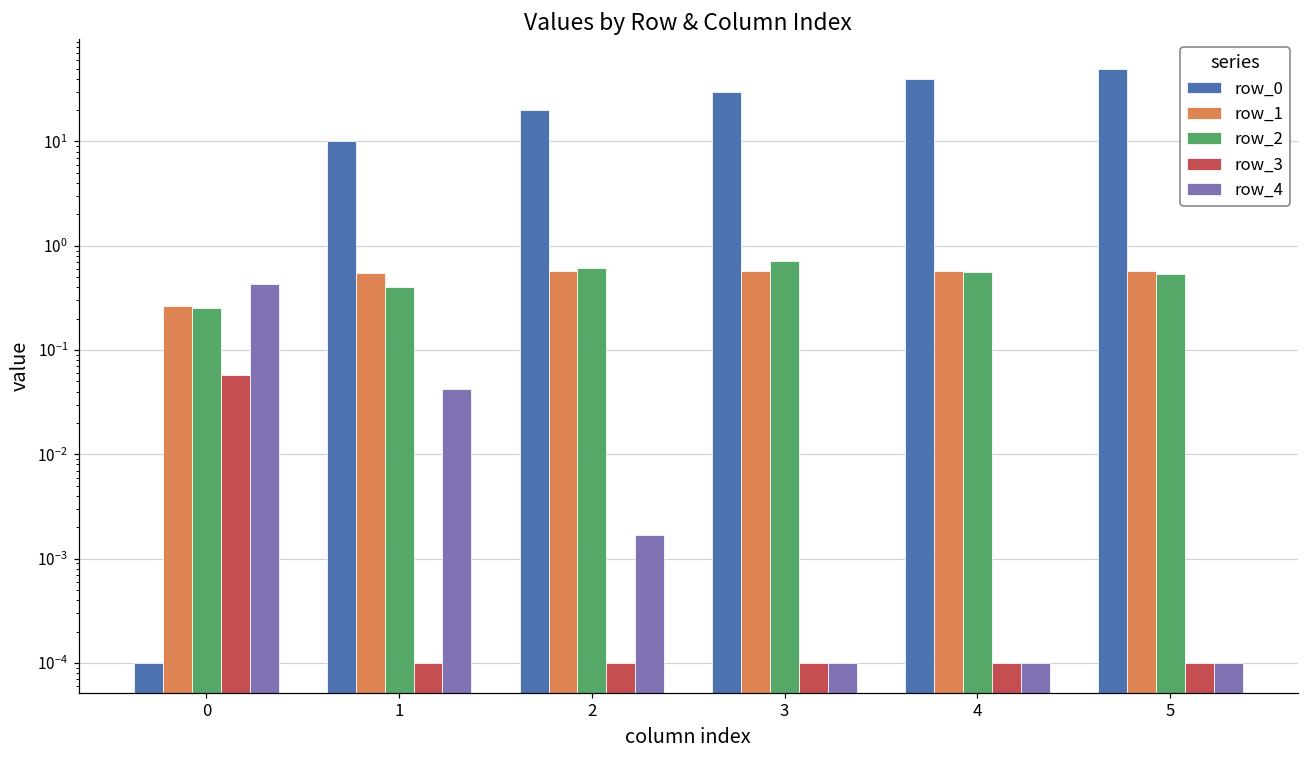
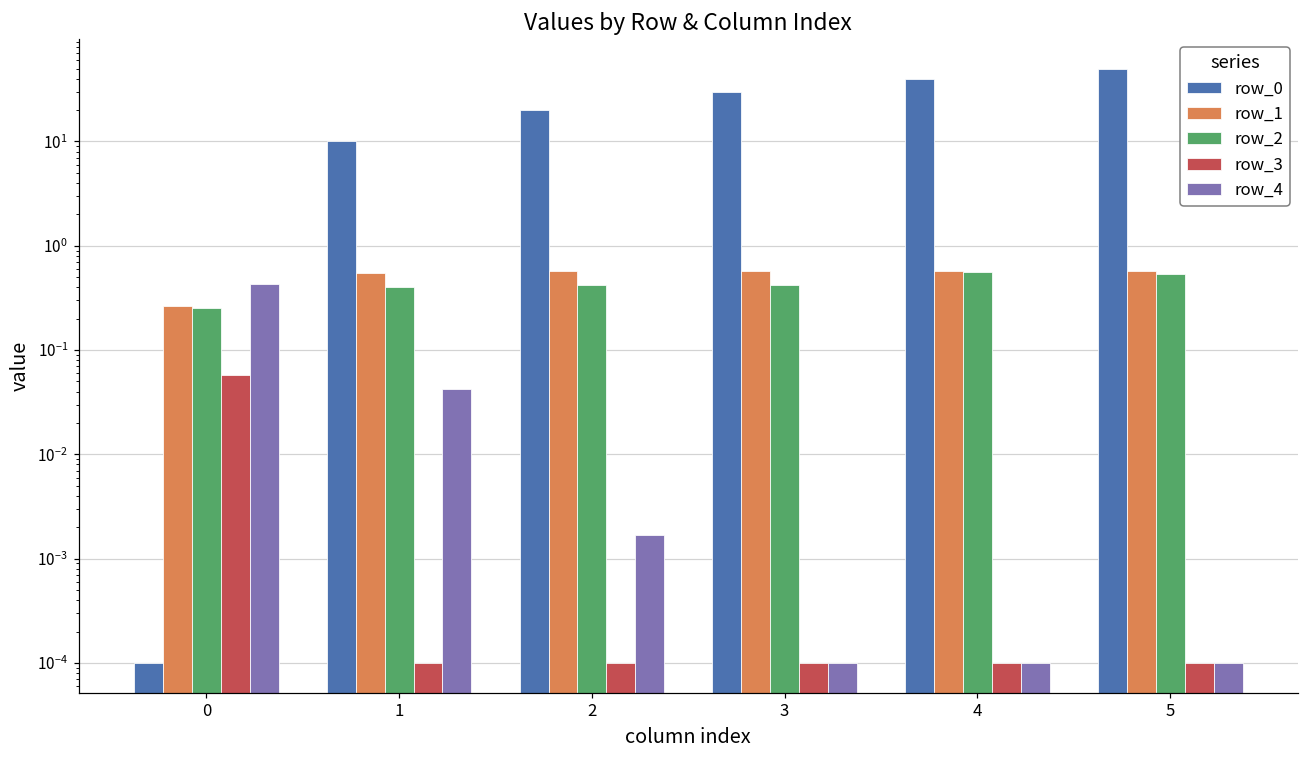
row_2, 2: 0.6 -> 0.4
row_2, 3: 0.7 -> 0.4
